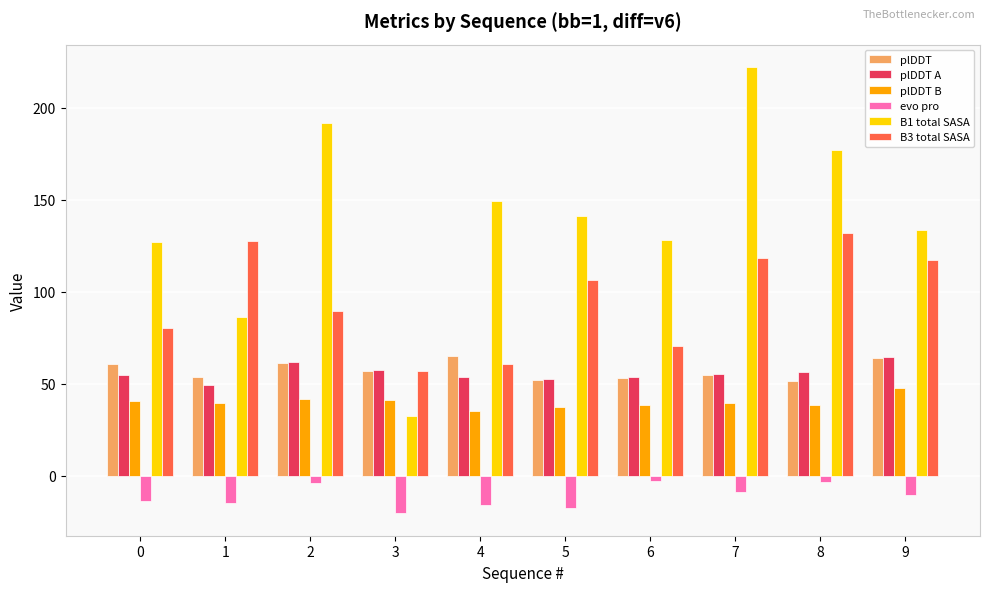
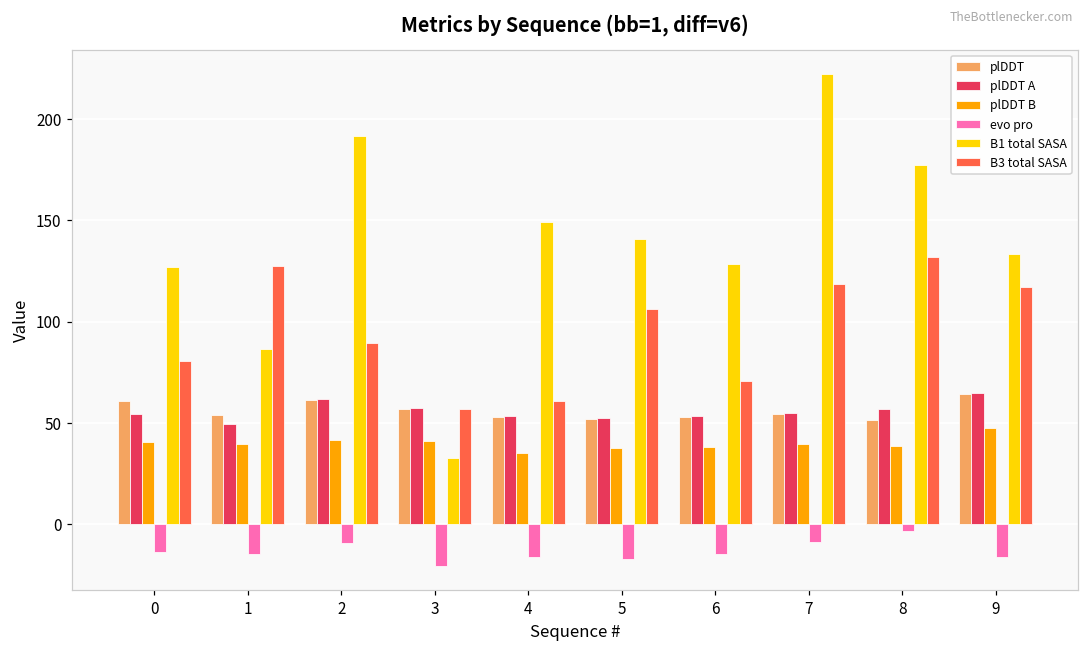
evo pro, 2: -4 -> -9
plDDT, 4: 65 -> 53
evo pro, 6: -3 -> -14
evo pro, 9: -10 -> -16
